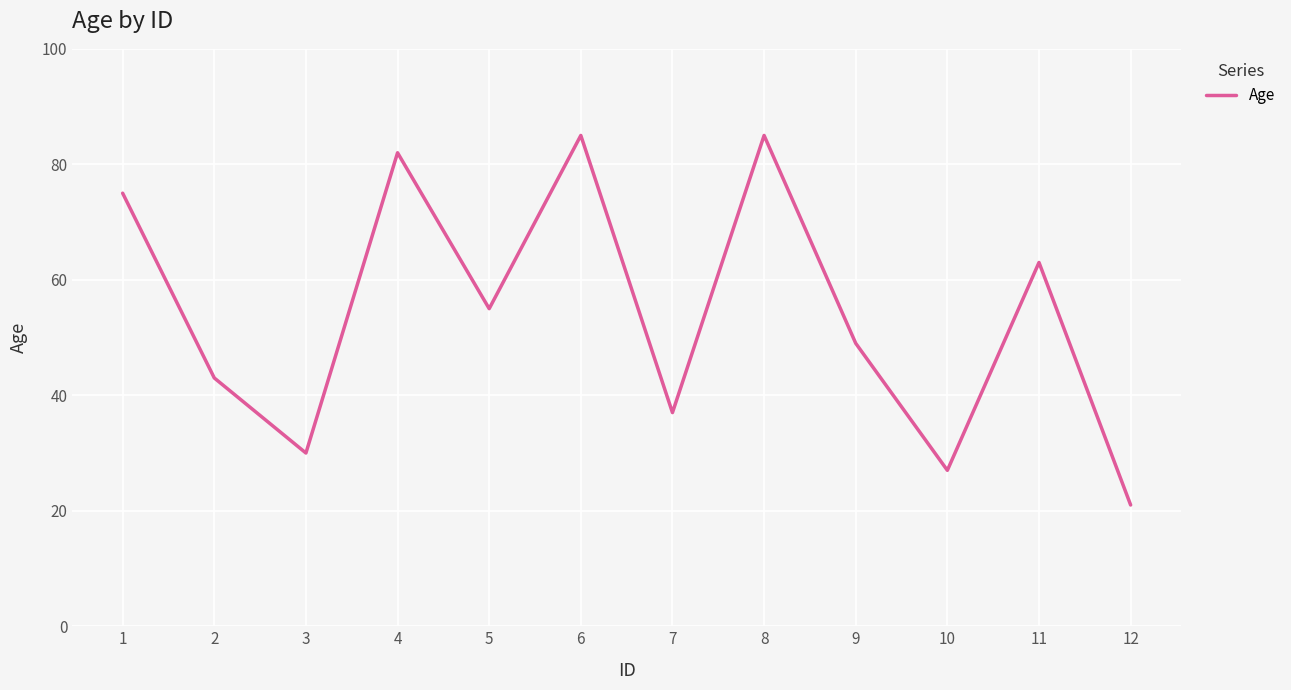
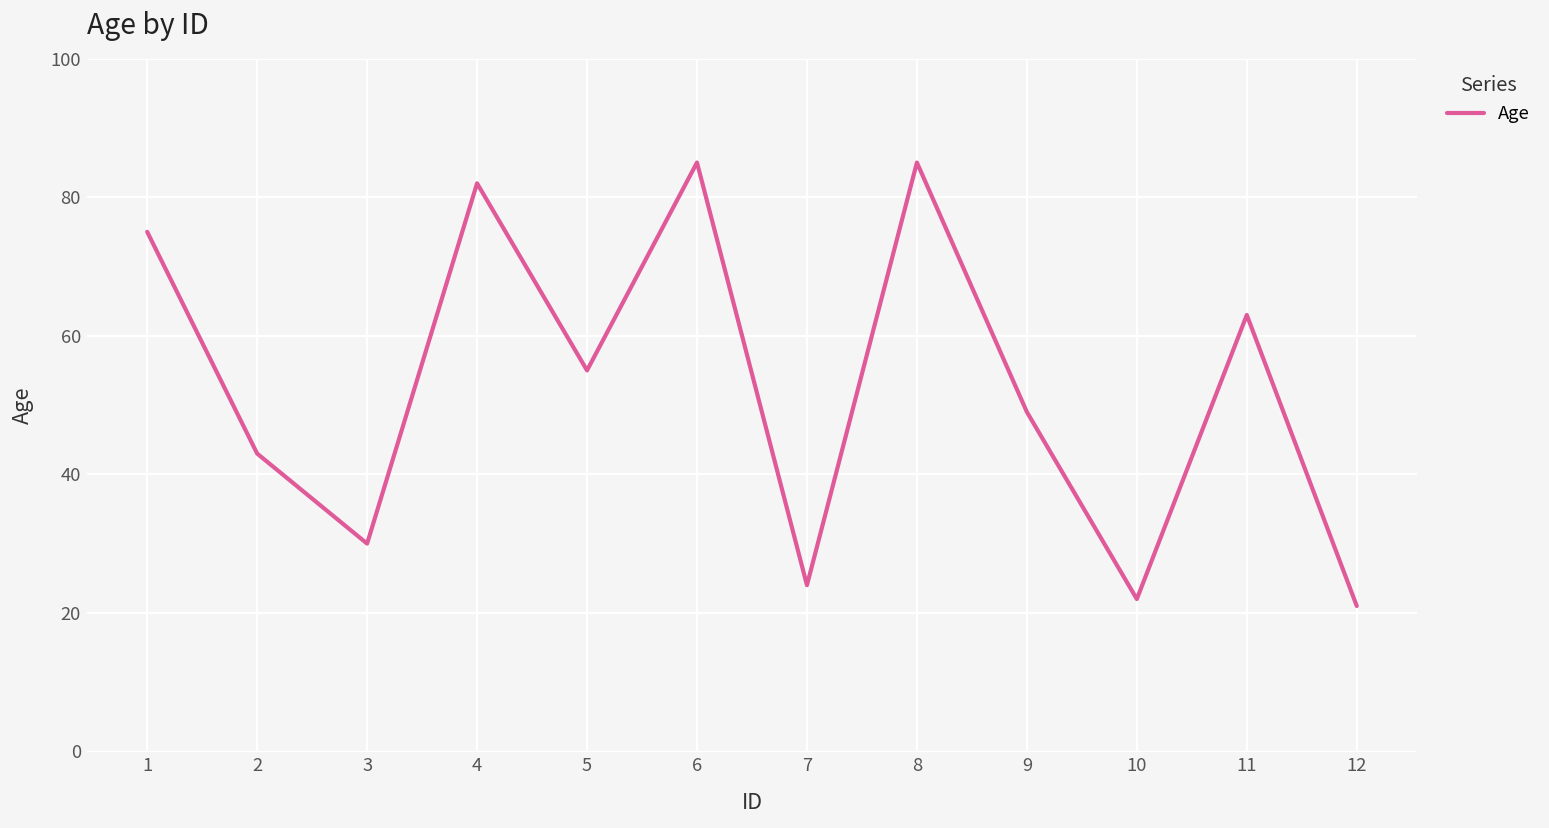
7: 37 -> 24
10: 27 -> 22
